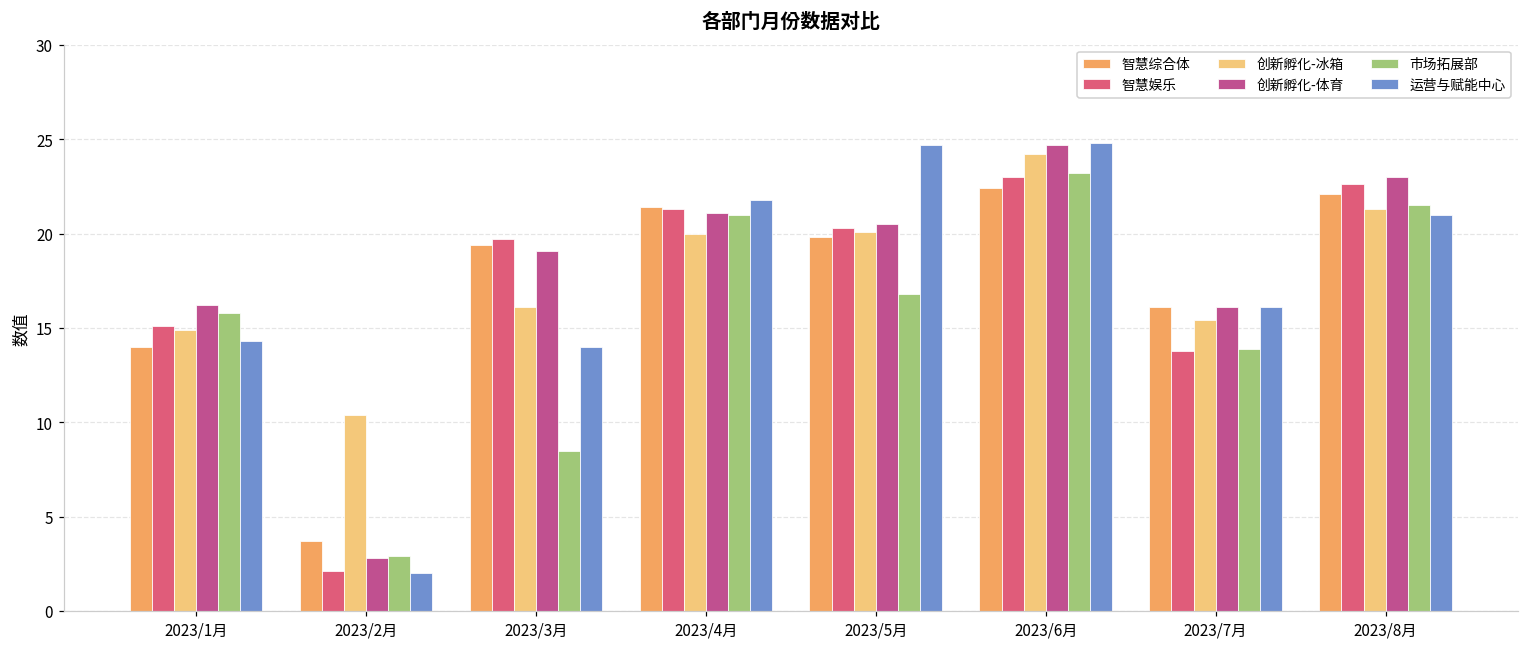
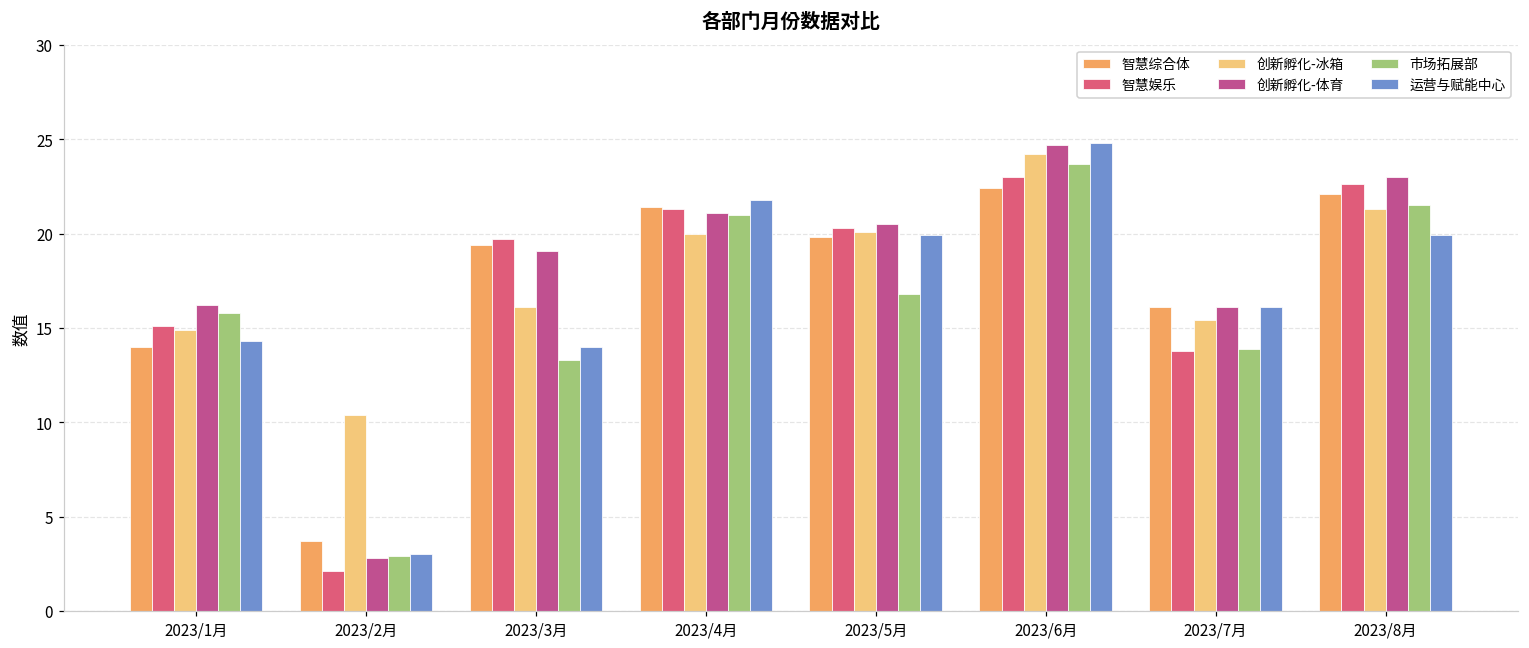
运营与赋能中心, 2023/2月: 2 -> 3
市场拓展部, 2023/3月: 8.5 -> 13.3
运营与赋能中心, 2023/5月: 24.7 -> 19.9
市场拓展部, 2023/6月: 23.2 -> 23.7
运营与赋能中心, 2023/8月: 21.0 -> 19.9
